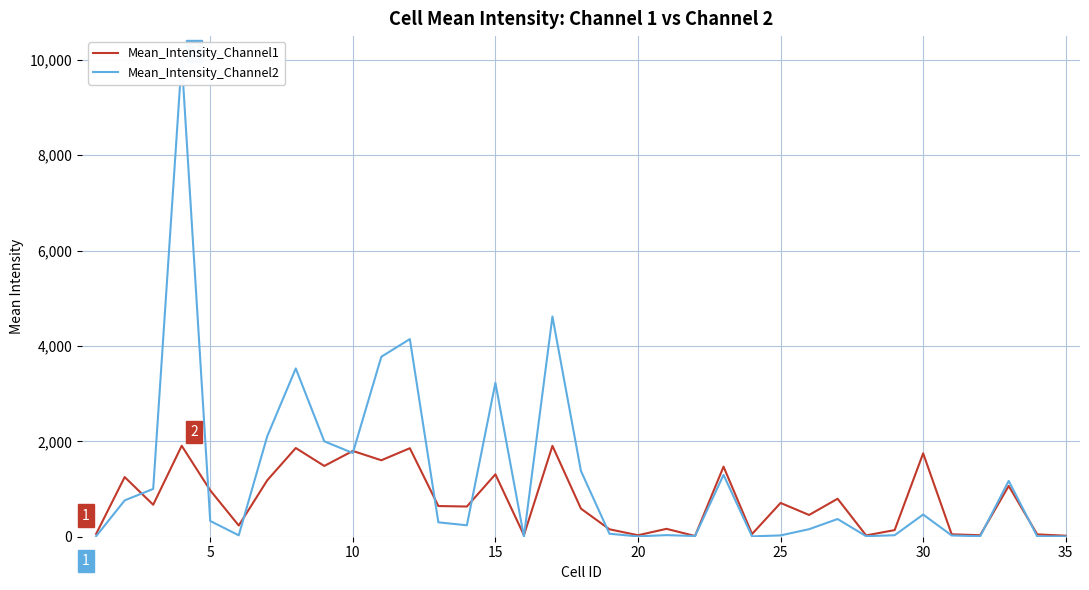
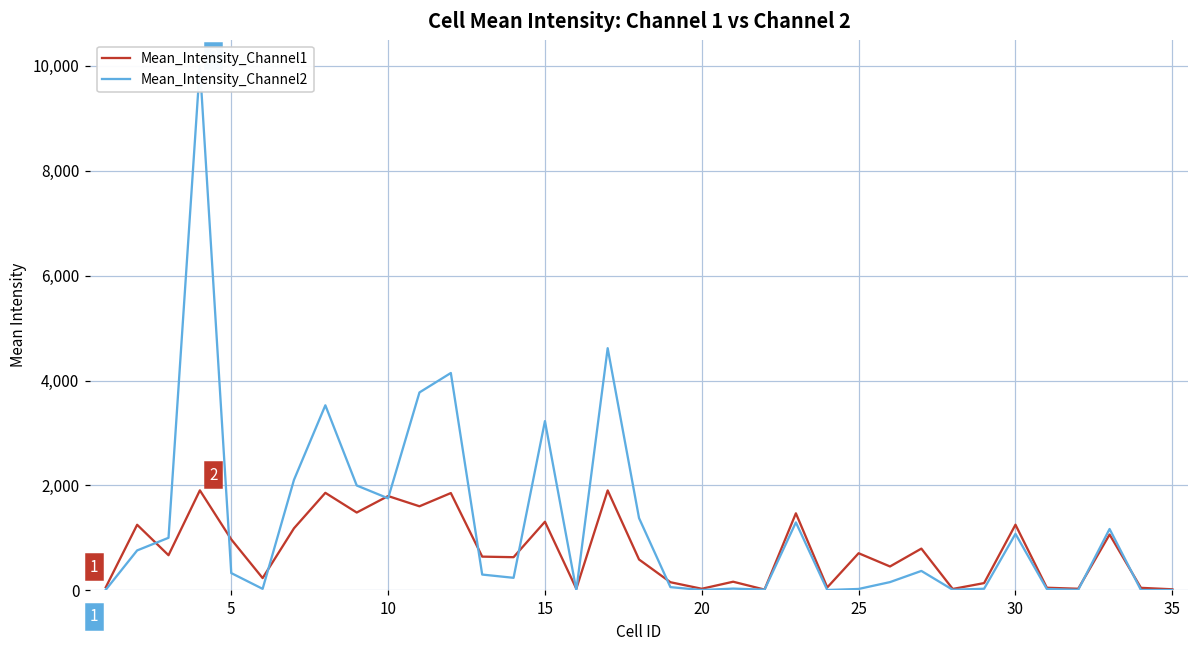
Mean_Intensity_Channel1, 30: 1,700 -> 1,300
Mean_Intensity_Channel2, 30: 500 -> 1,100
